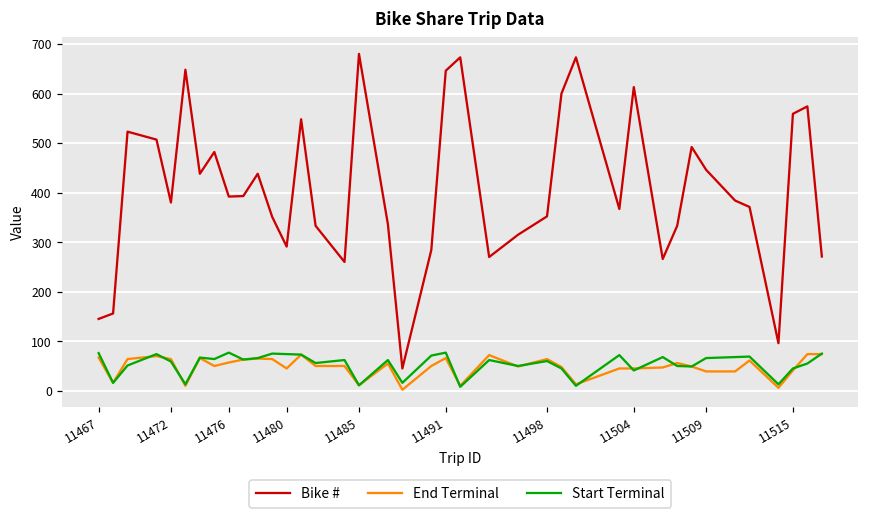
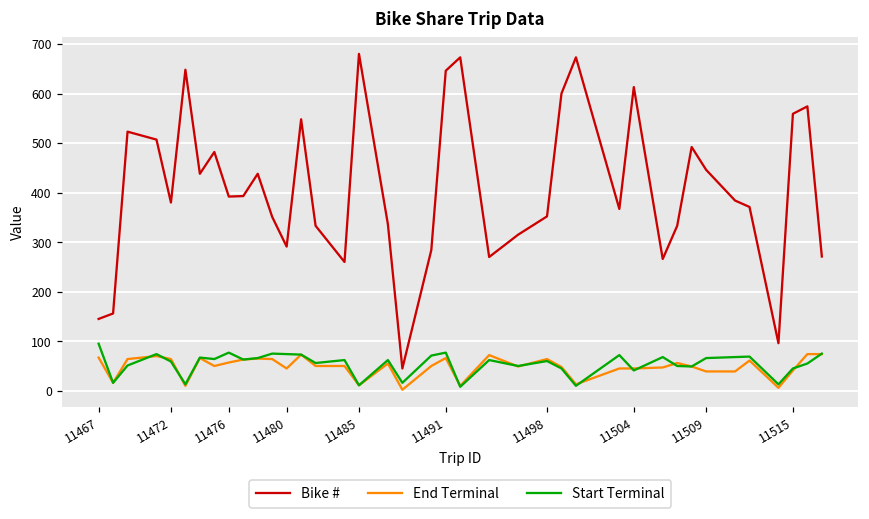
Start Terminal, 11467: 80 -> 100
